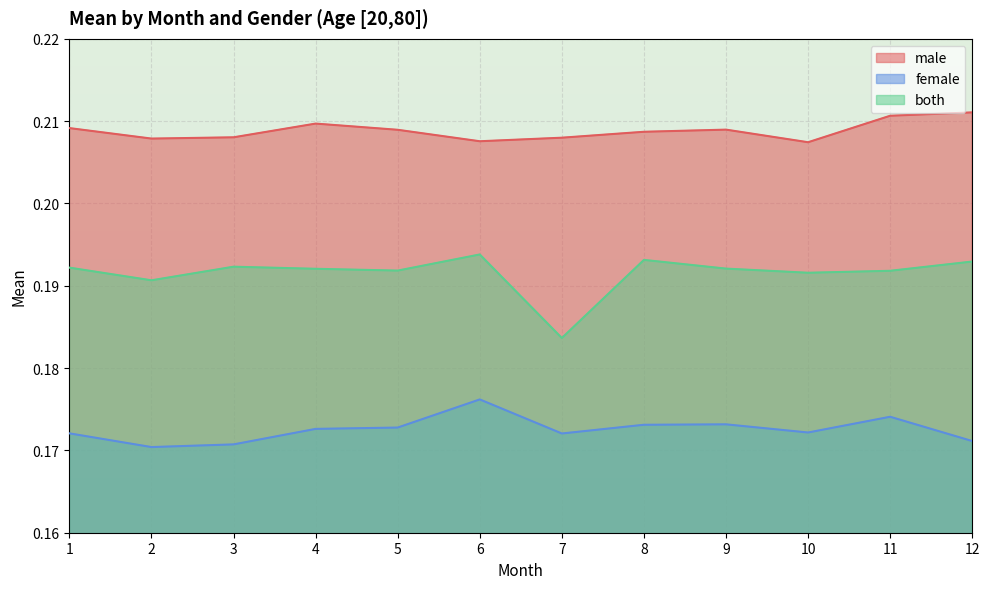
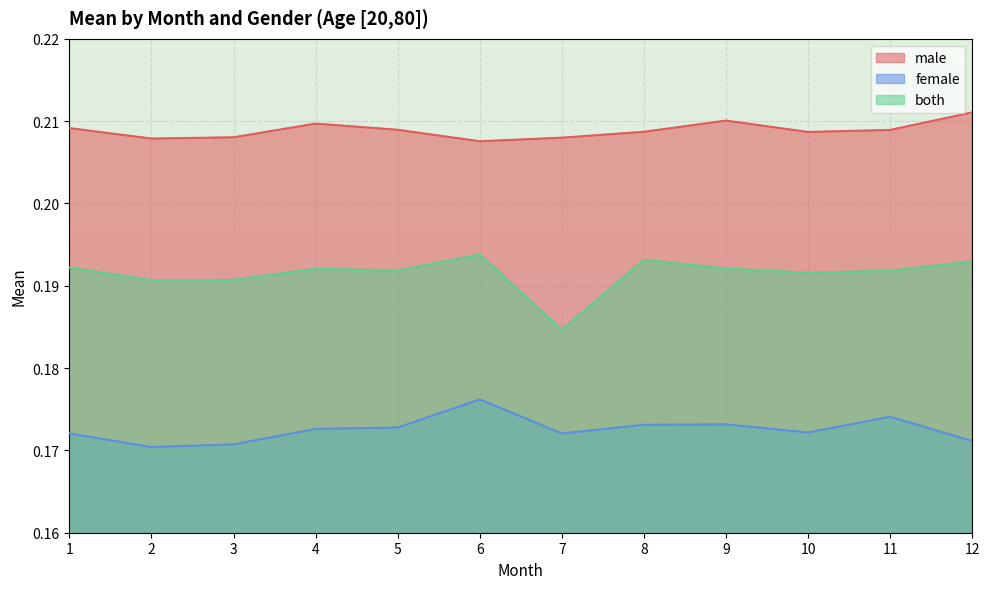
both, 3: 0.192 -> 0.191
both, 7: 0.184 -> 0.185
male, 9: 0.209 -> 0.210
male, 10: 0.207 -> 0.209
male, 11: 0.211 -> 0.209
